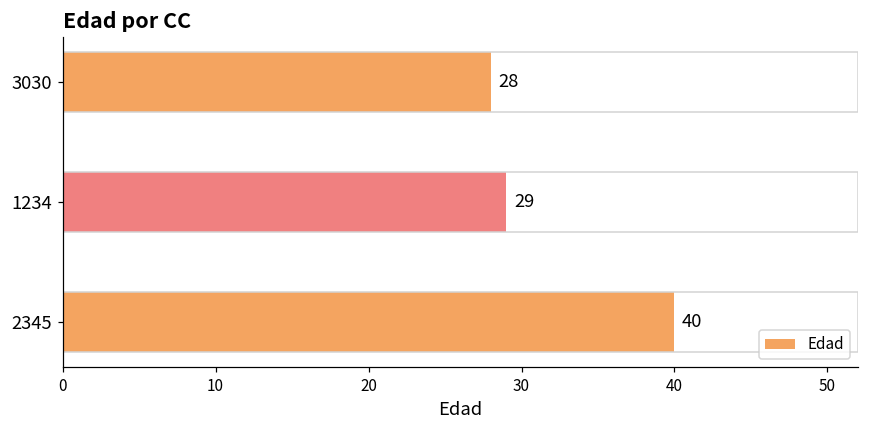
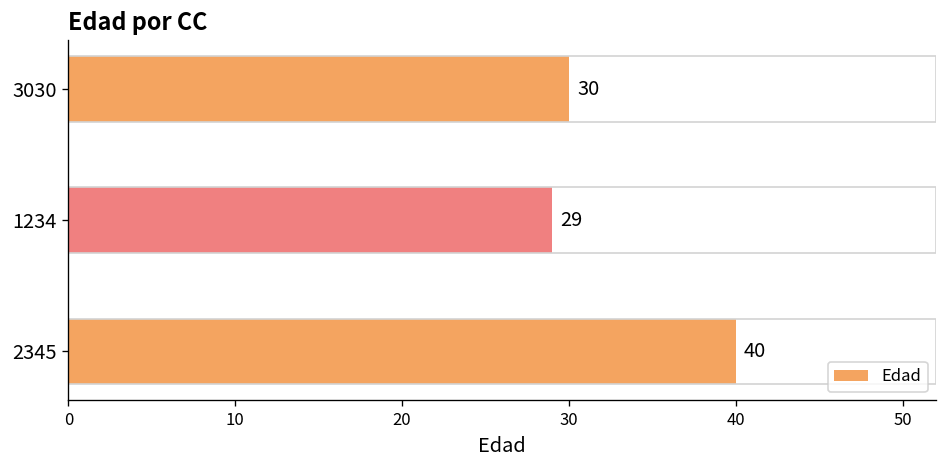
3030: 28 -> 30
